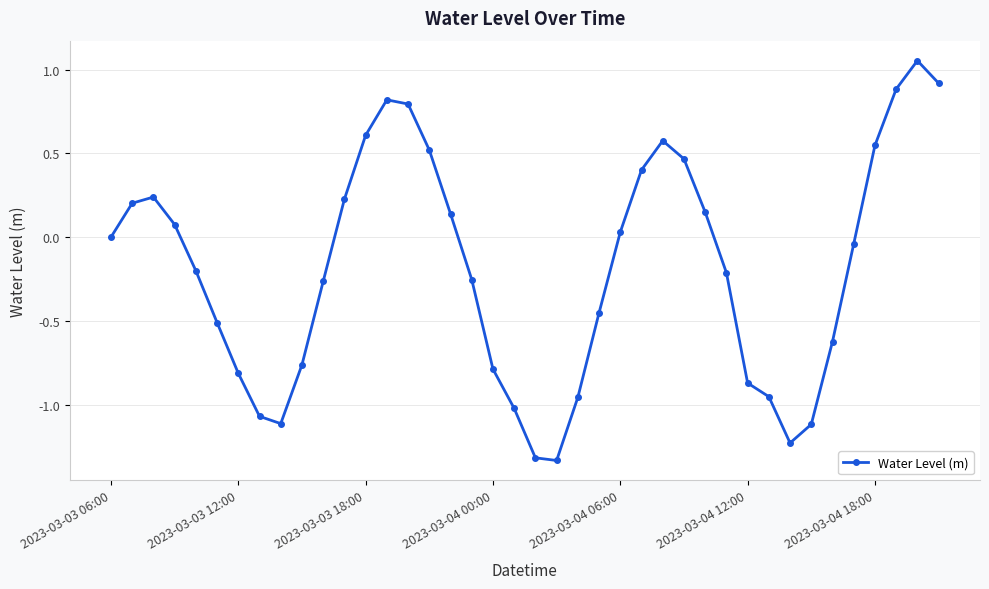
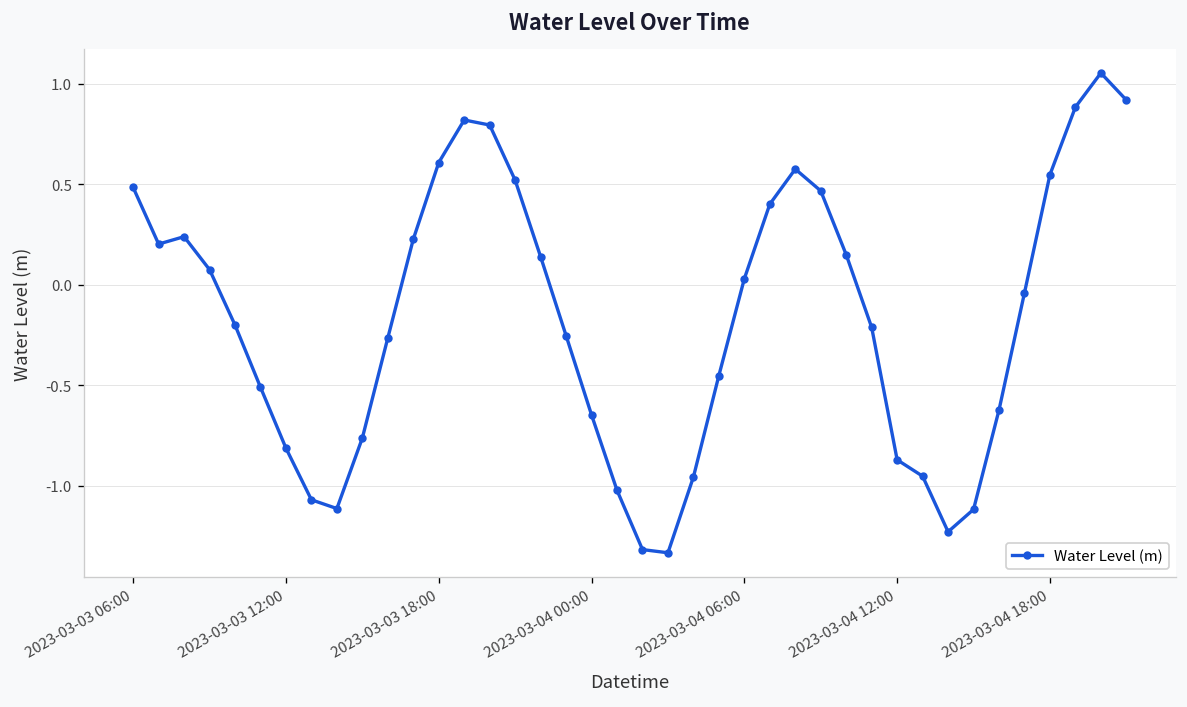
2023-03-03 06:00: 0.00 -> 0.48
2023-03-04 00:00: -0.79 -> -0.65
